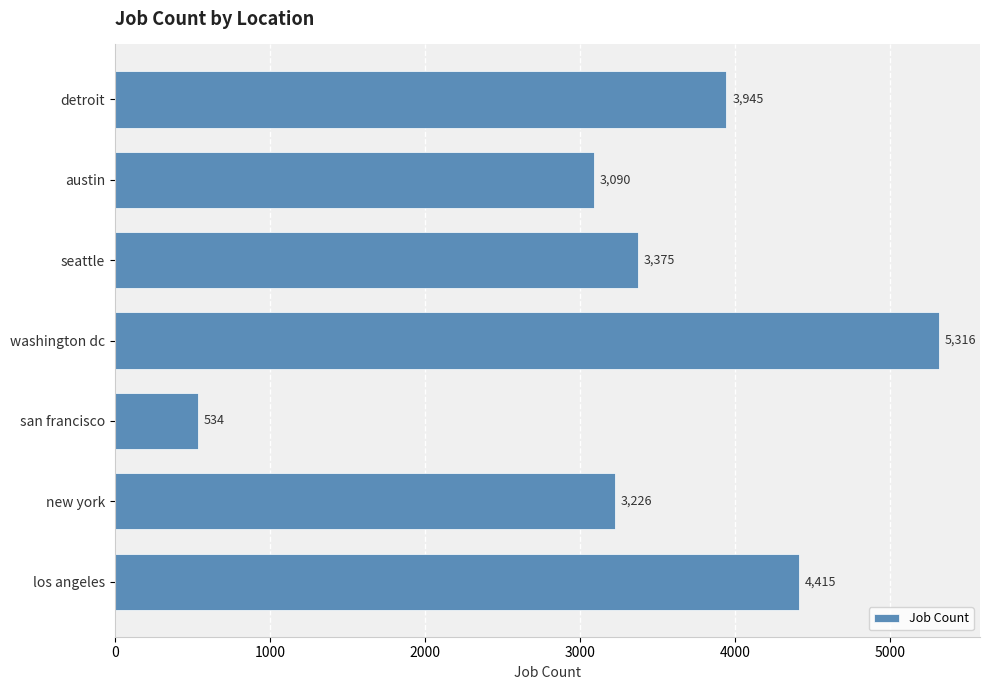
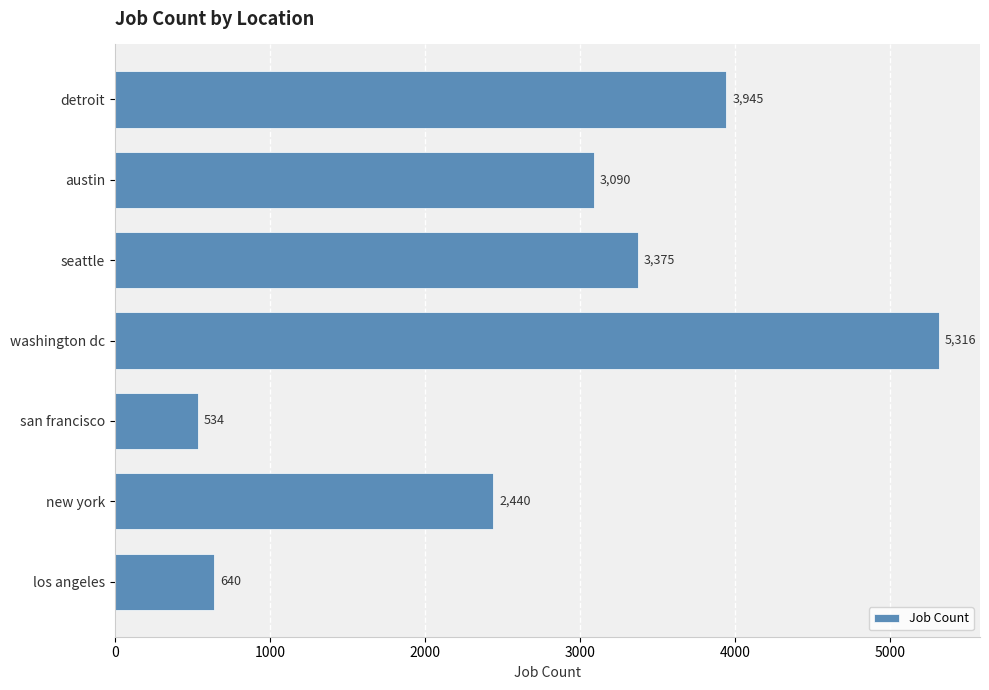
new york: 3,226 -> 2,440
los angeles: 4,415 -> 640
